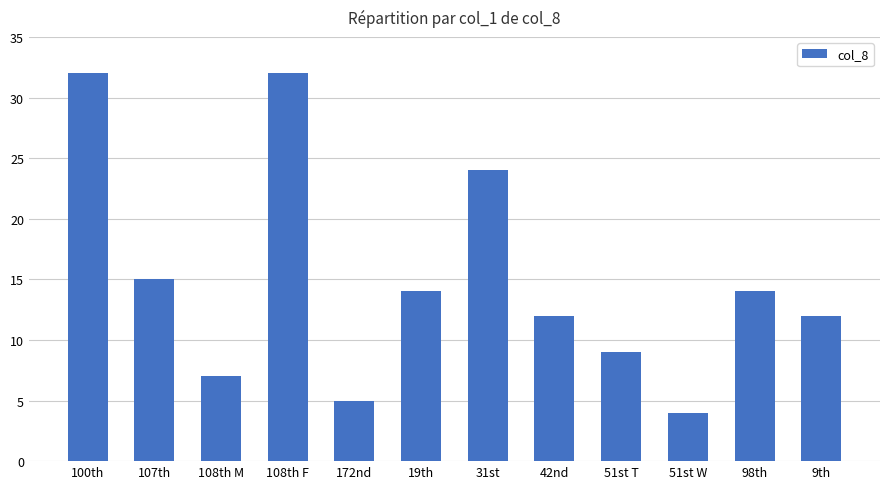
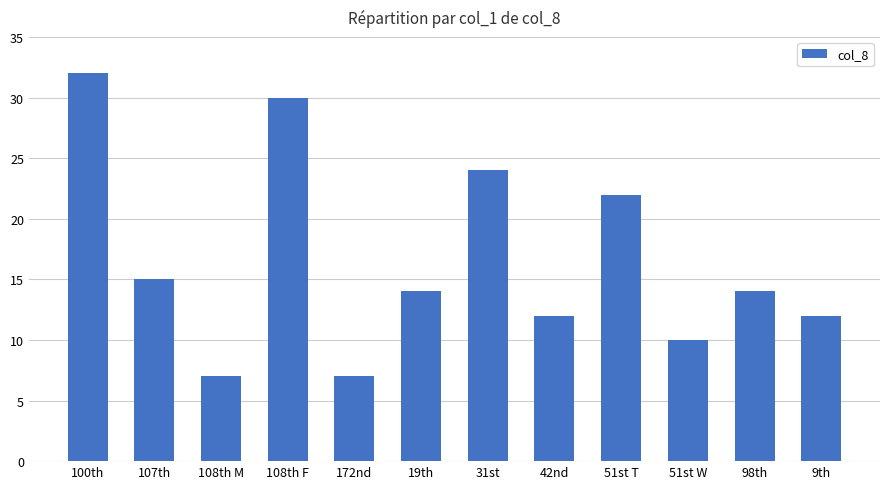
108th F: 32 -> 30
172nd: 5 -> 7
51st T: 9 -> 22
51st W: 4 -> 10
